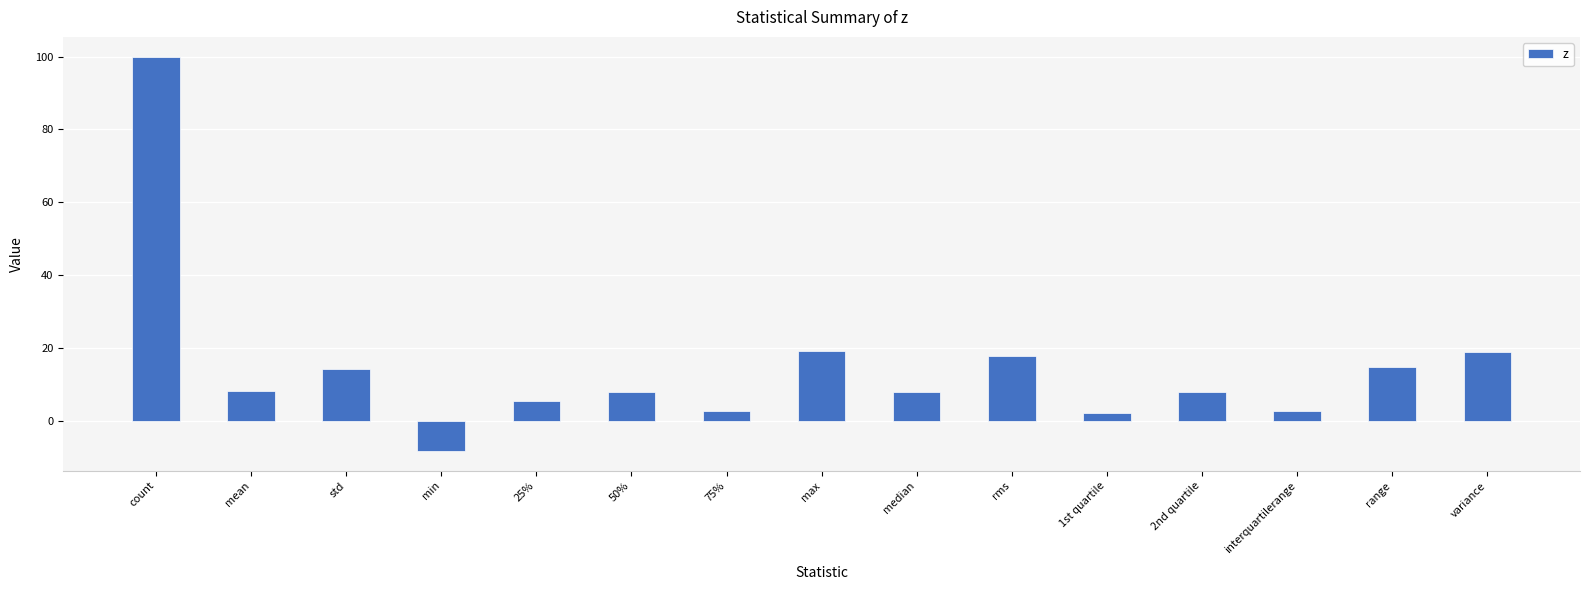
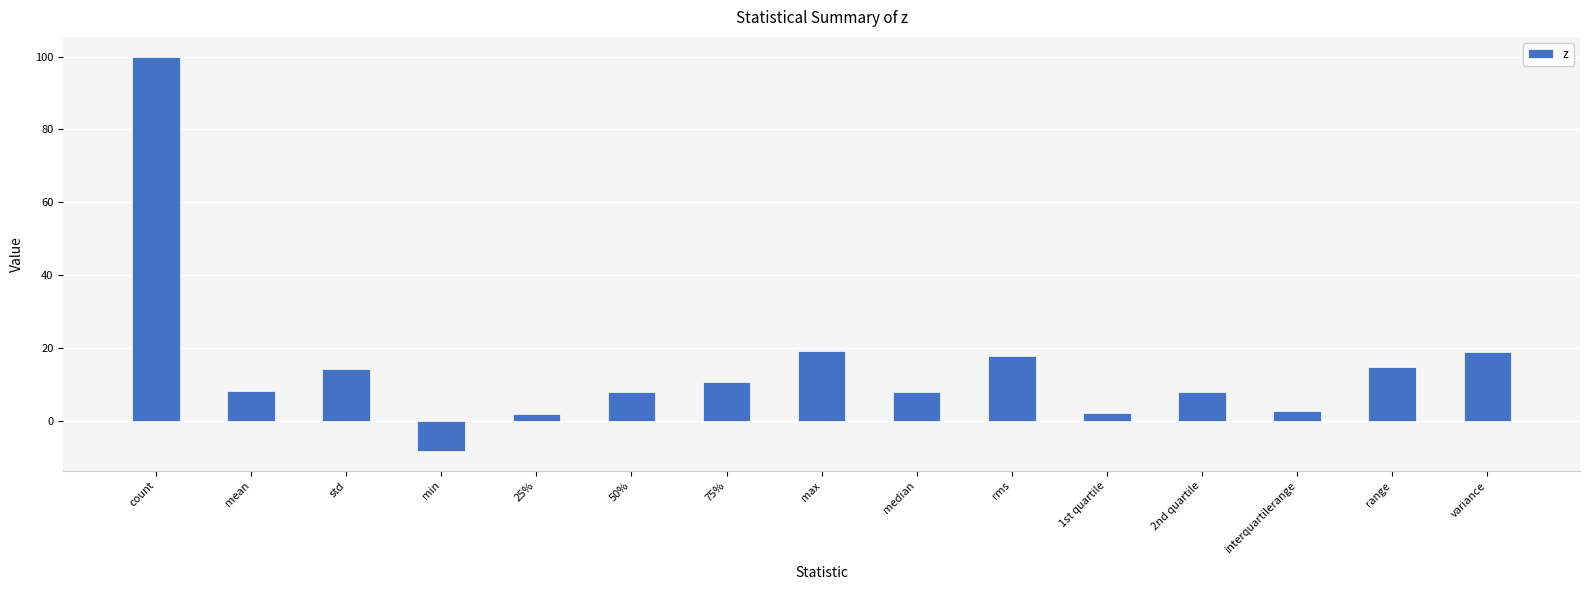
25%: 5 -> 2
75%: 3 -> 11
